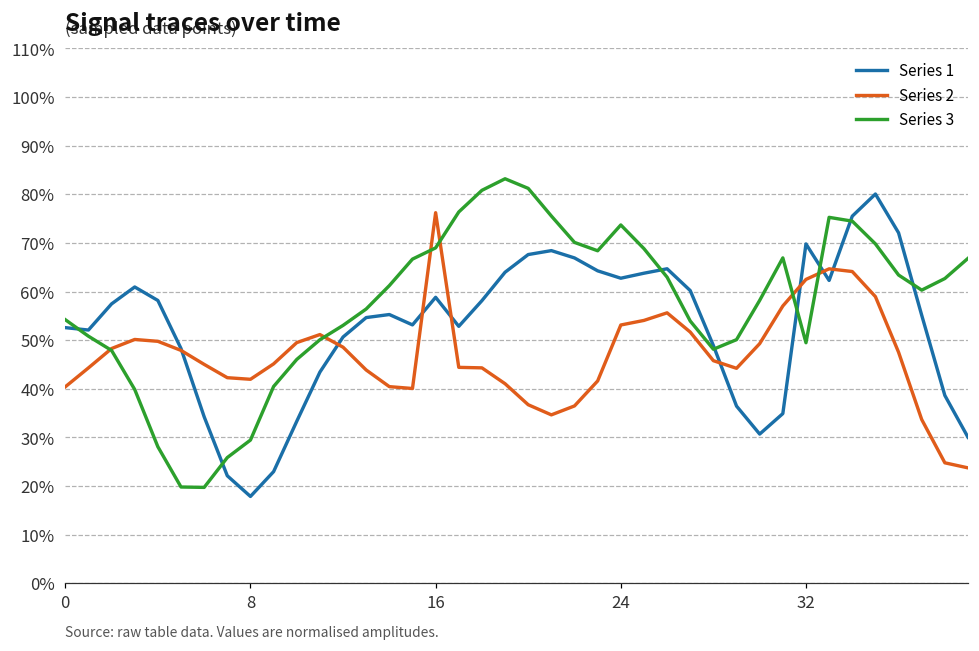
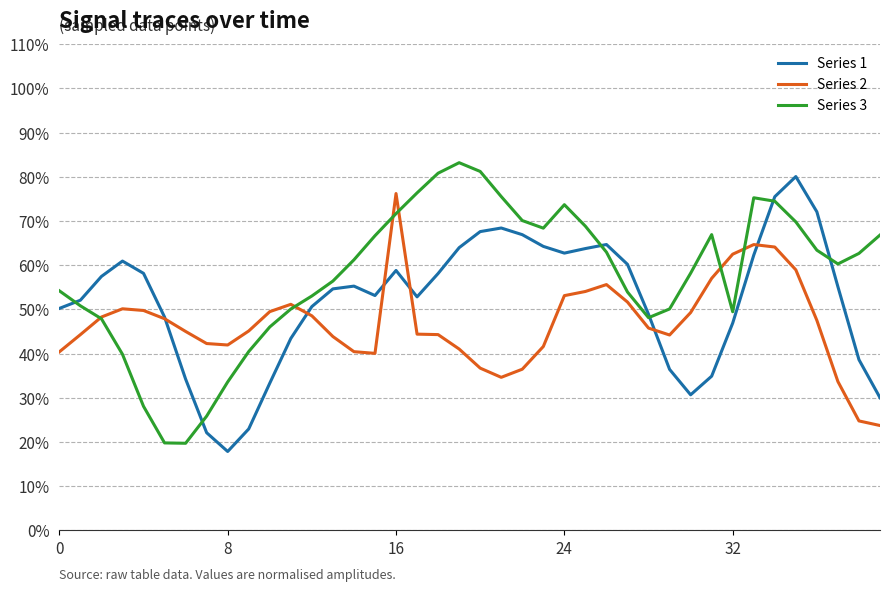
Series 1, 0: 53% -> 50%
Series 3, 8: 29% -> 34%
Series 3, 16: 69% -> 72%
Series 1, 32: 70% -> 47%
